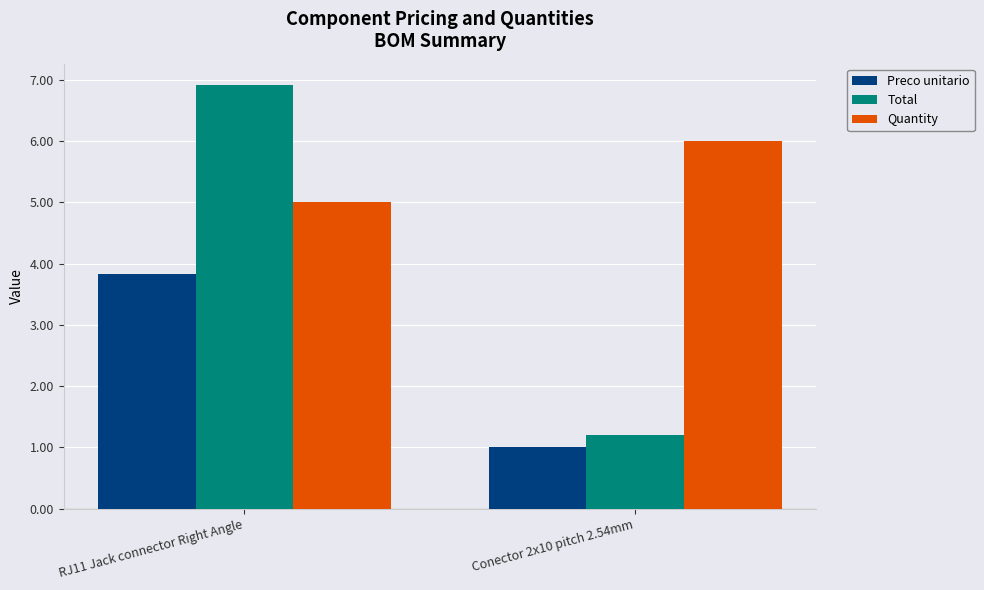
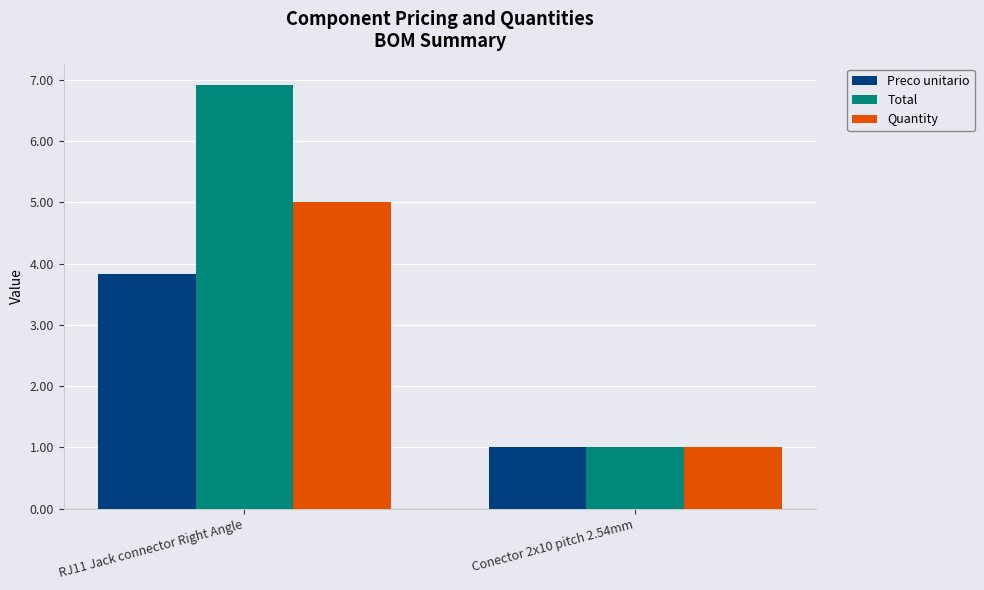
Total, Conector 2x10 pitch 2.54mm: 1.2 -> 1.0
Quantity, Conector 2x10 pitch 2.54mm: 6 -> 1
